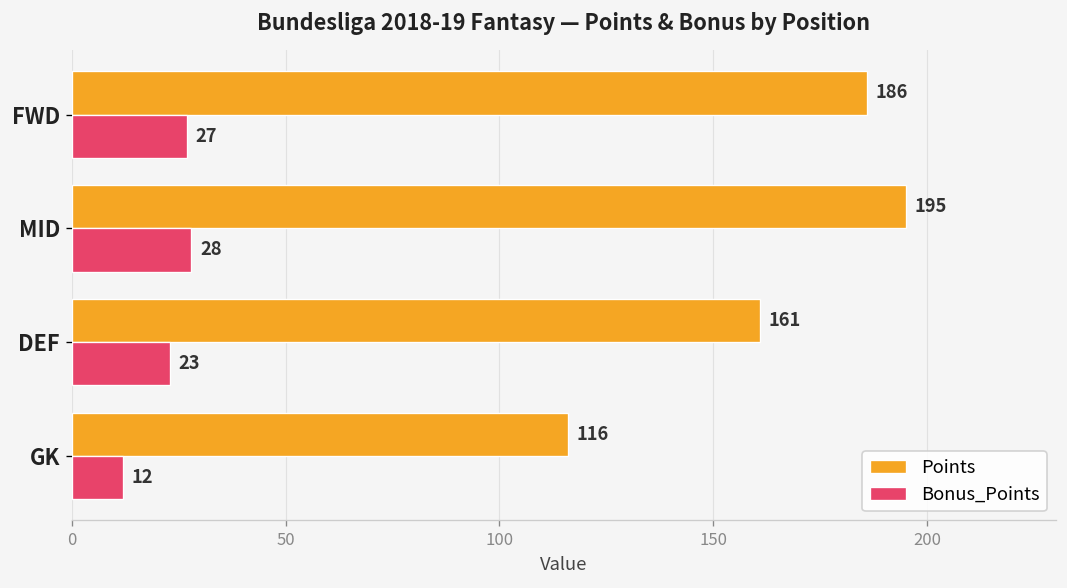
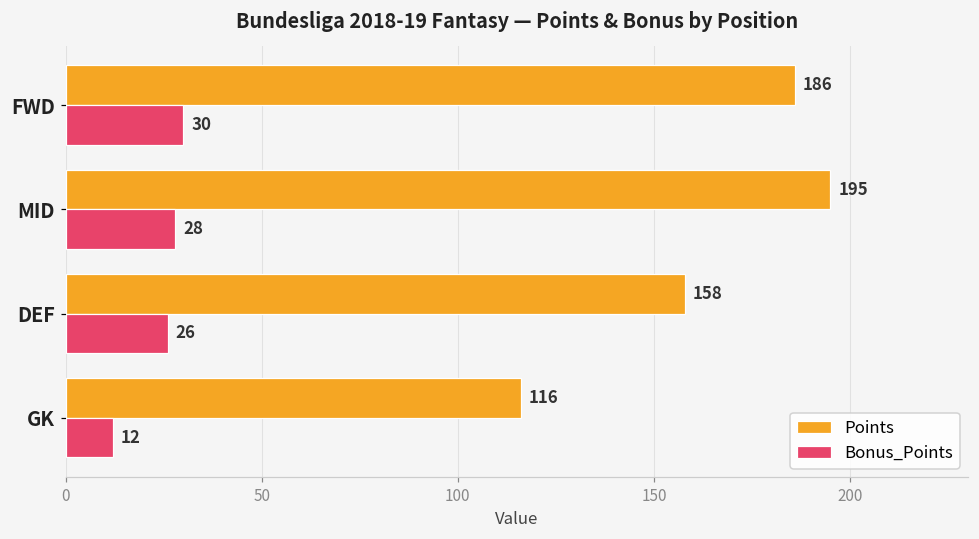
Bonus_Points, FWD: 27 -> 30
Points, DEF: 161 -> 158
Bonus_Points, DEF: 23 -> 26
